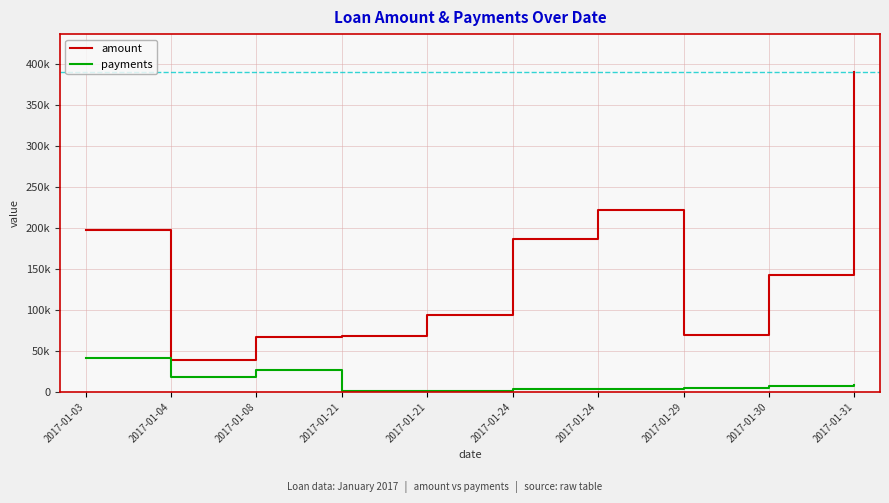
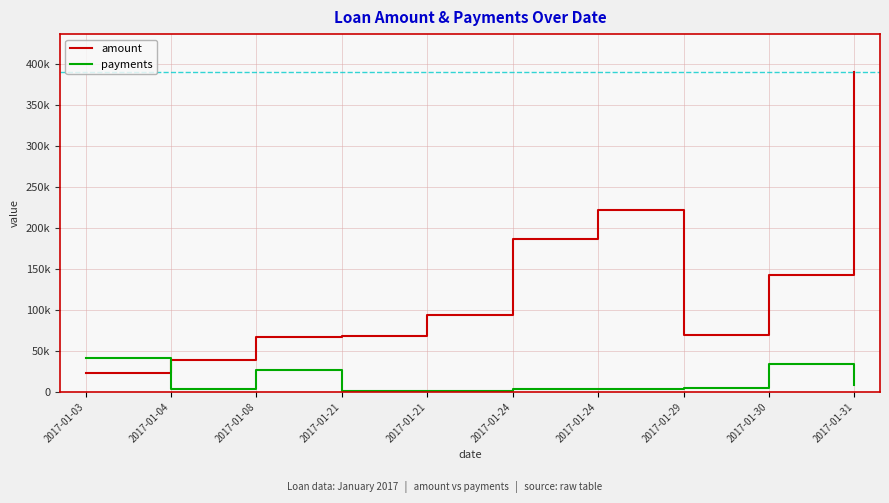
amount, 2017-01-03: 200000 -> 20000
payments, 2017-01-04: 20000 -> 0
payments, 2017-01-30: 10000 -> 30000
